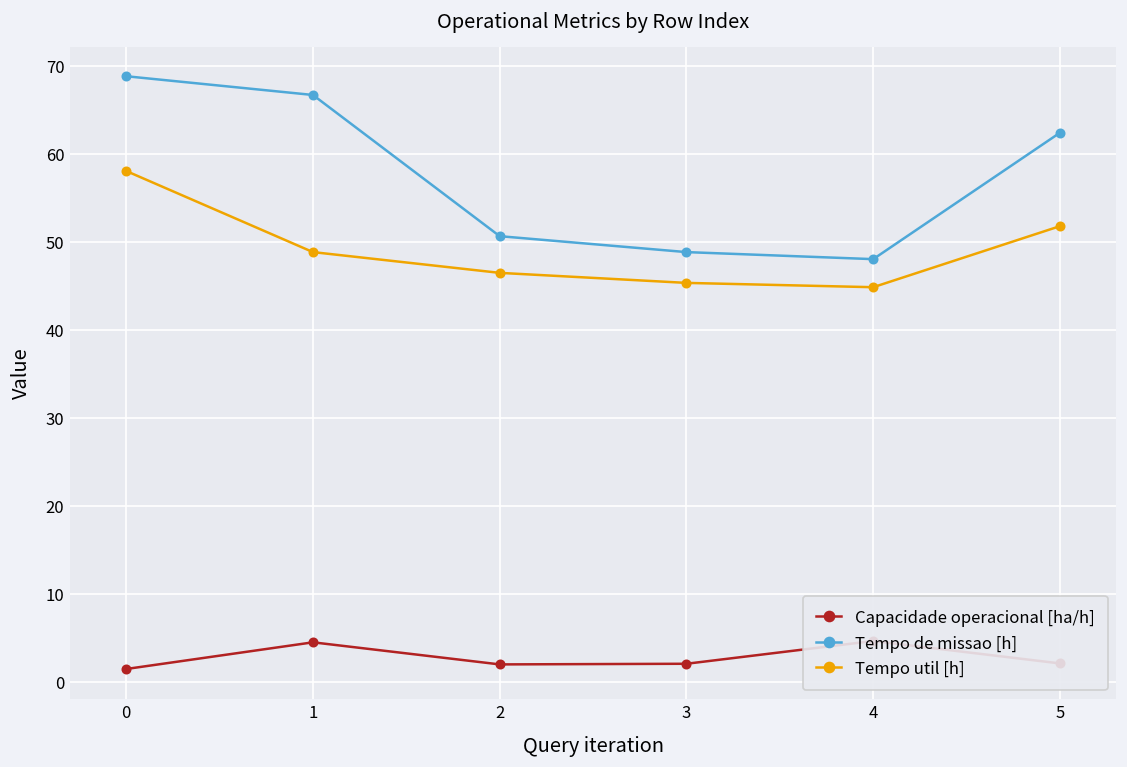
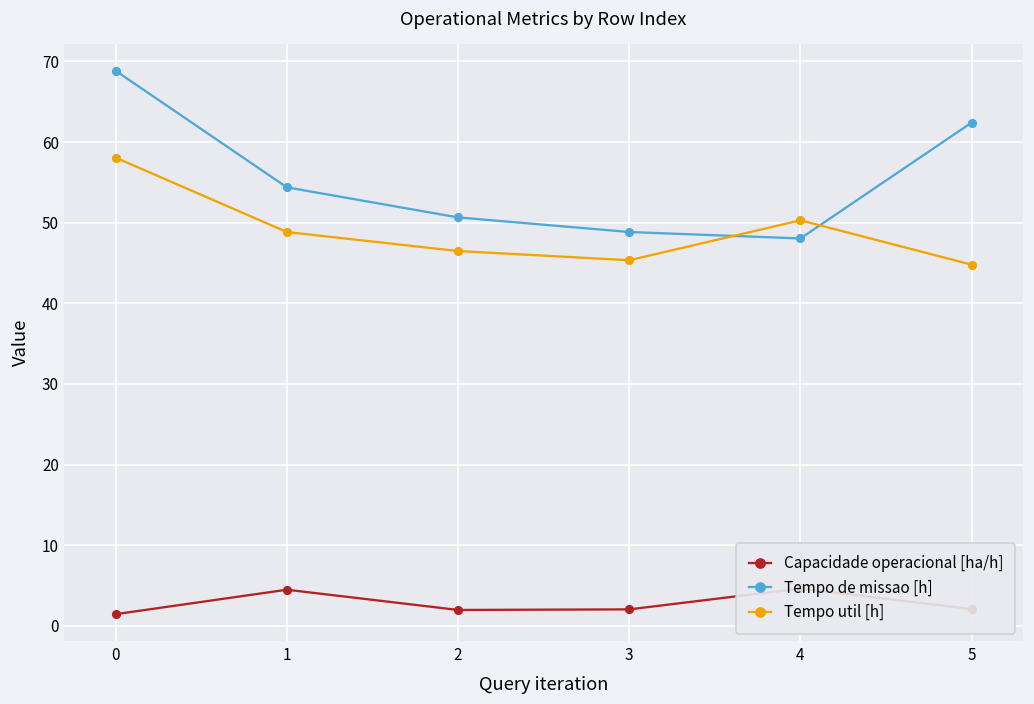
Tempo de missao [h], 1: 67 -> 54
Tempo util [h], 4: 45 -> 50
Tempo util [h], 5: 52 -> 45
